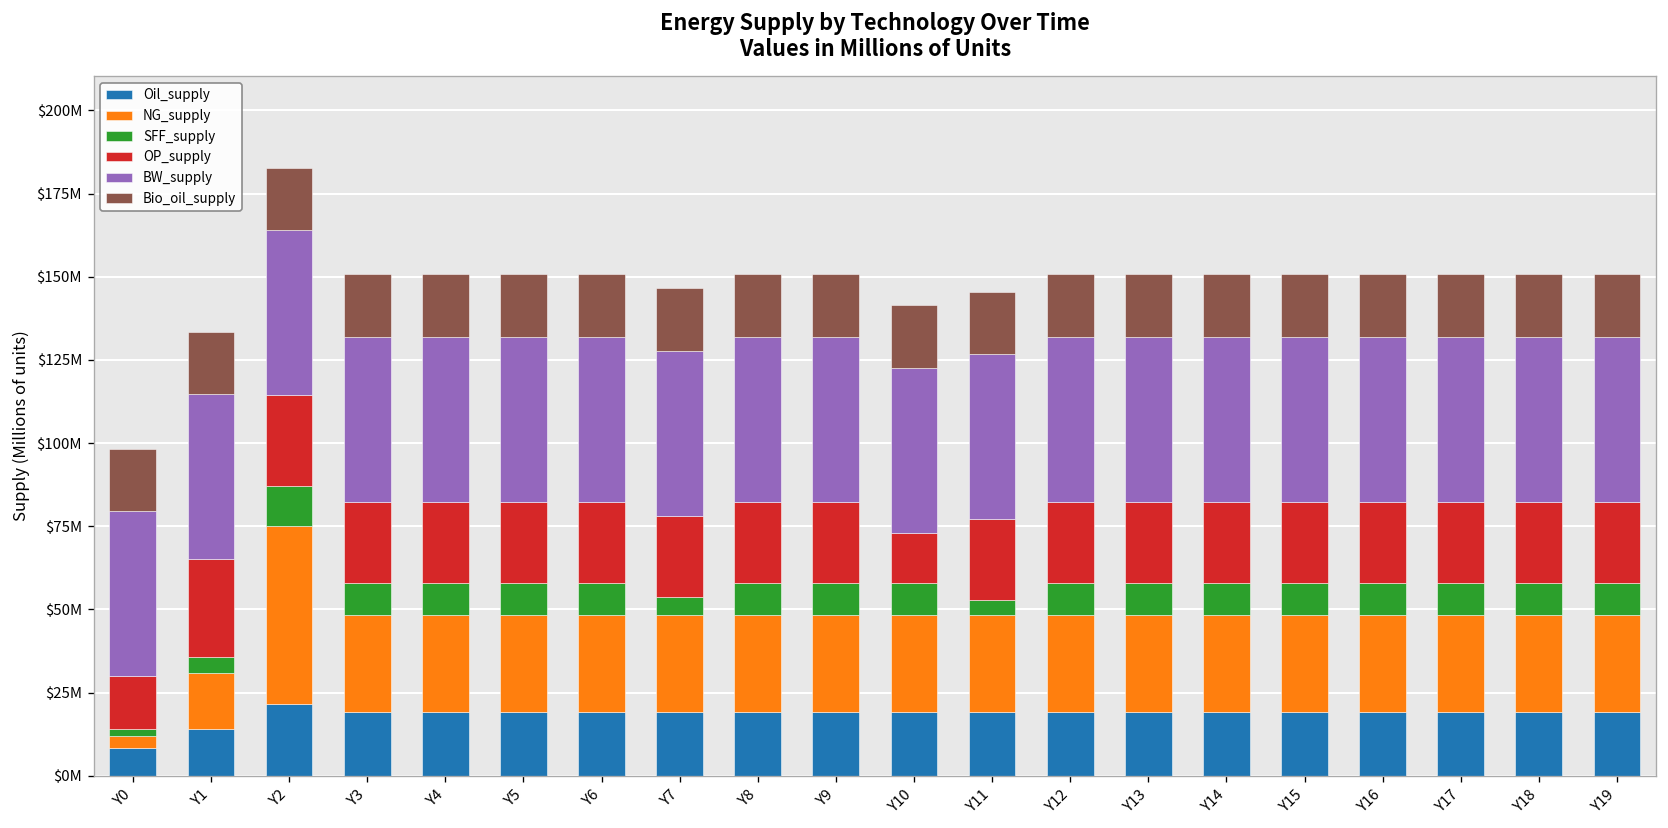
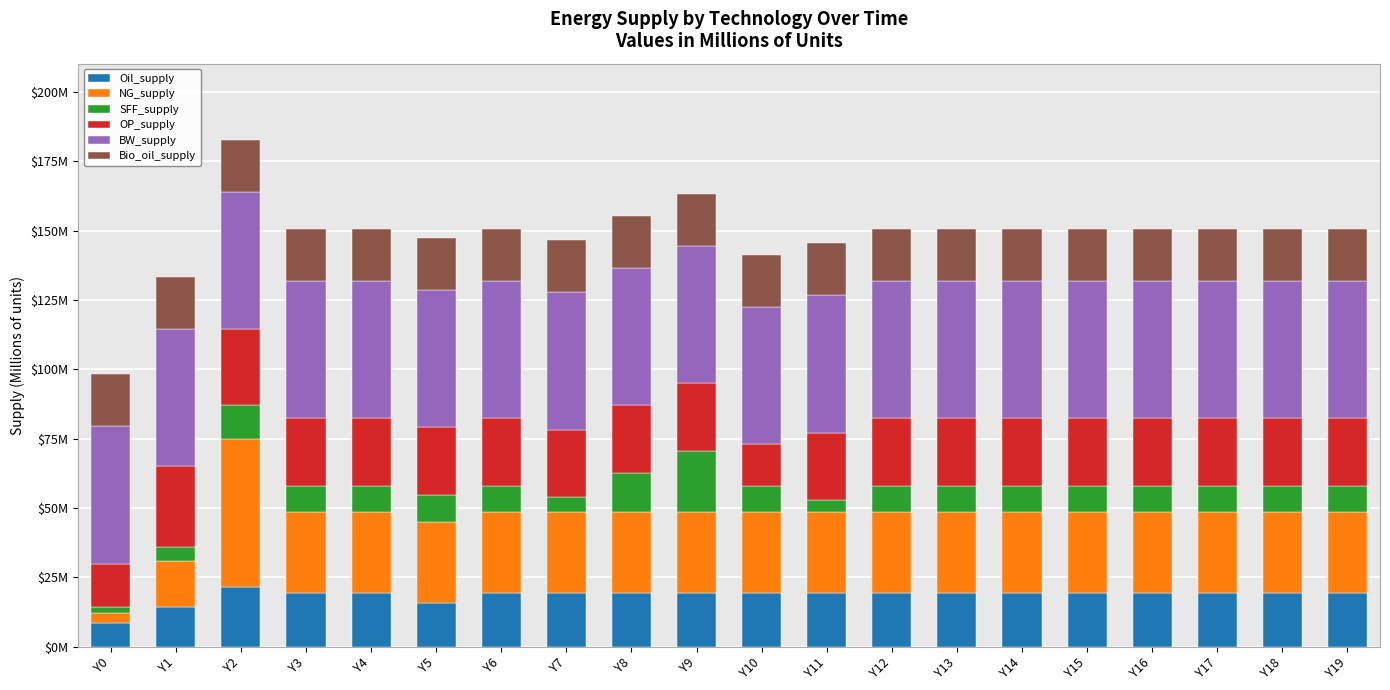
Oil_supply, Y5: $19000000 -> $16000000
SFF_supply, Y8: $10000000 -> $14000000
SFF_supply, Y9: $10000000 -> $22000000
